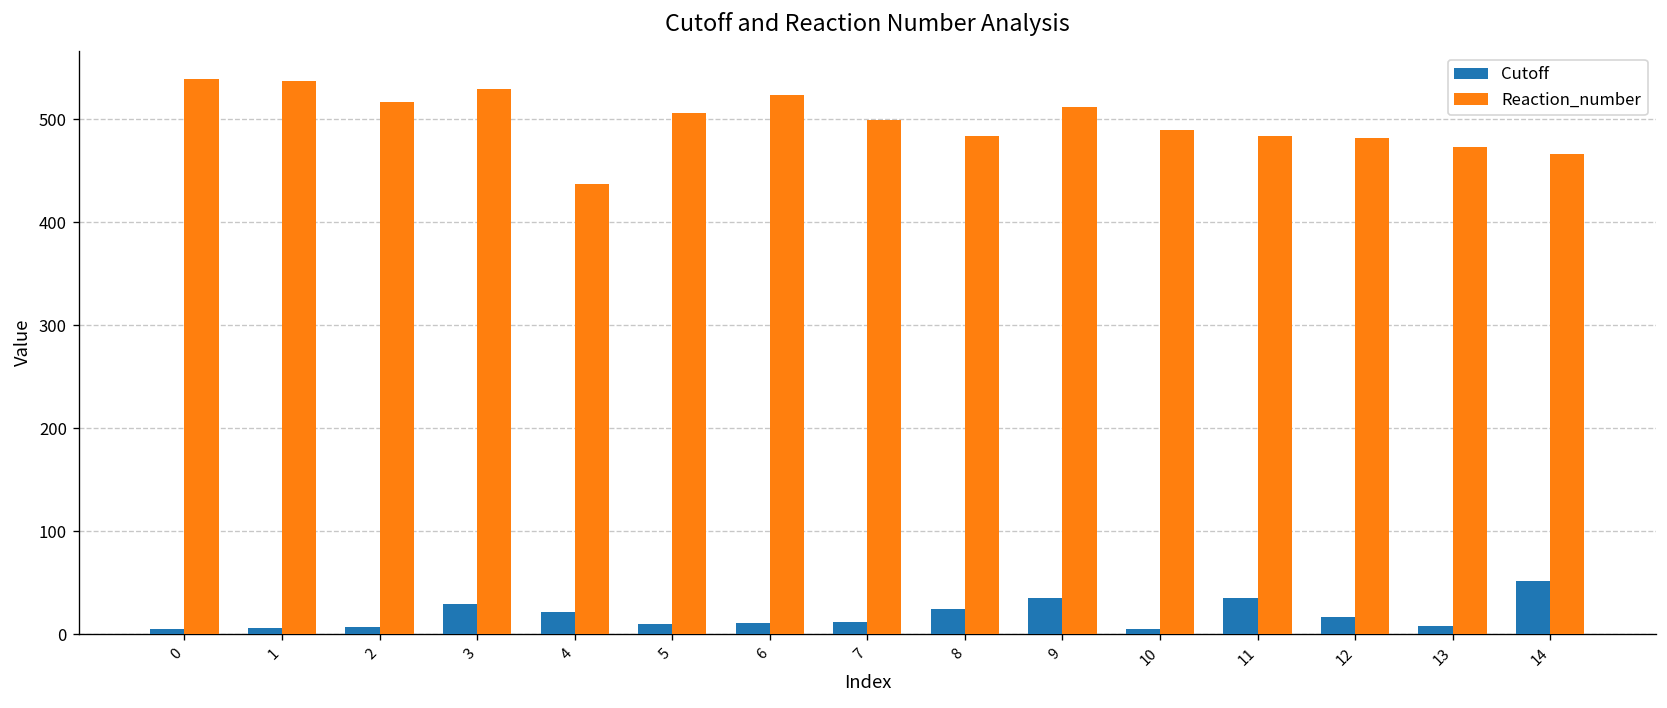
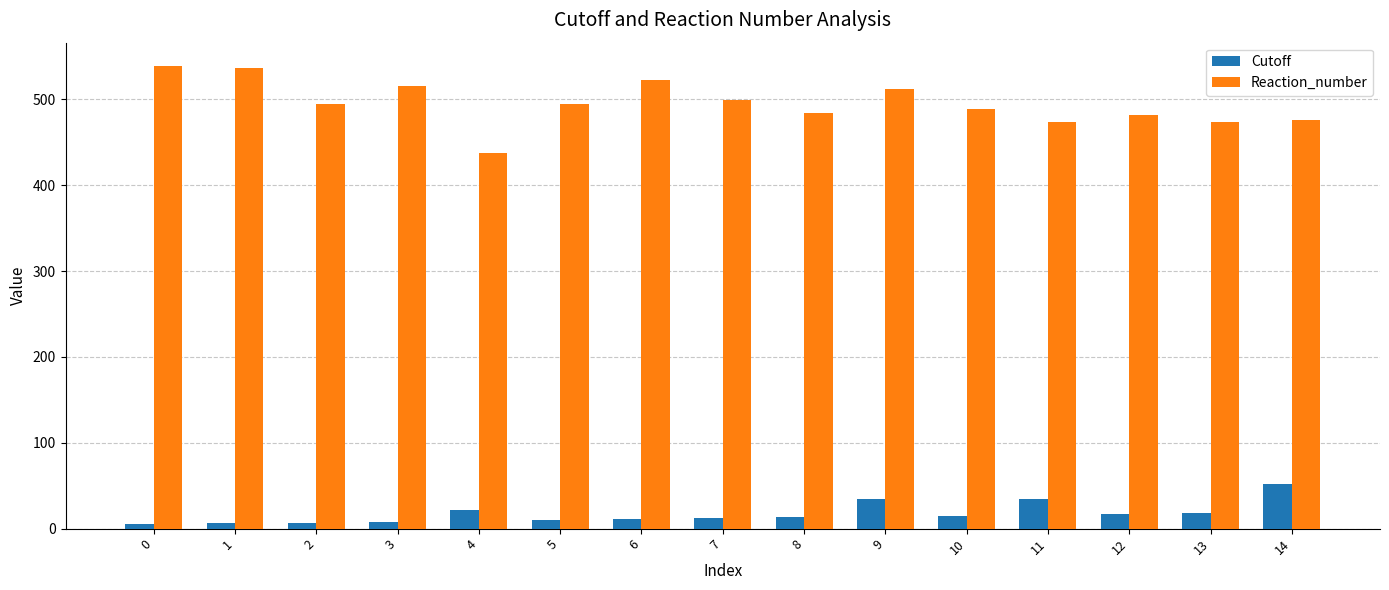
Reaction_number, 2: 520 -> 500
Cutoff, 3: 30 -> 10
Reaction_number, 3: 530 -> 520
Reaction_number, 5: 510 -> 500
Cutoff, 8: 30 -> 10
Cutoff, 10: 10 -> 20
Reaction_number, 11: 480 -> 470
Cutoff, 13: 10 -> 20
Reaction_number, 14: 470 -> 480
